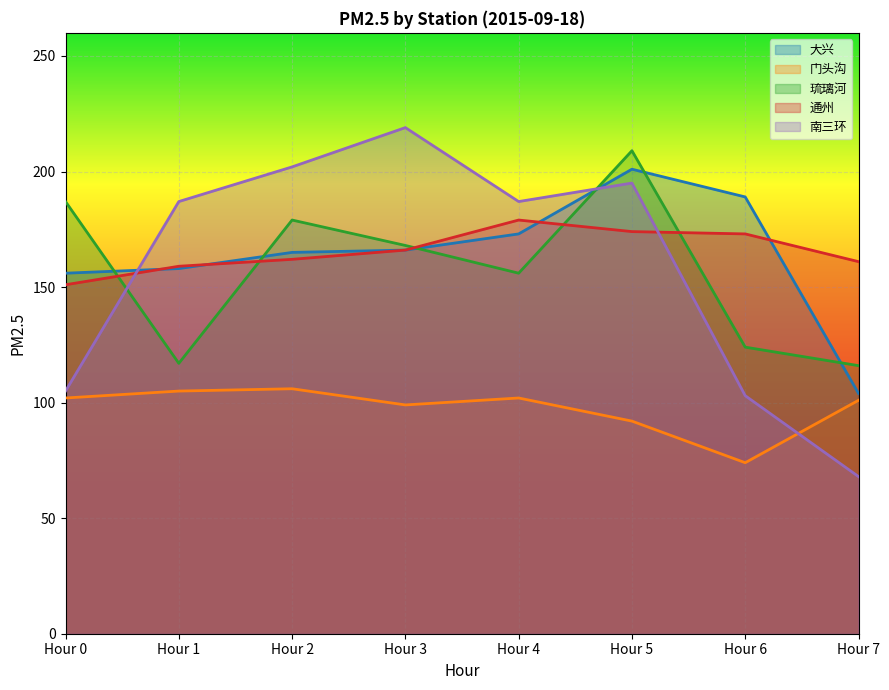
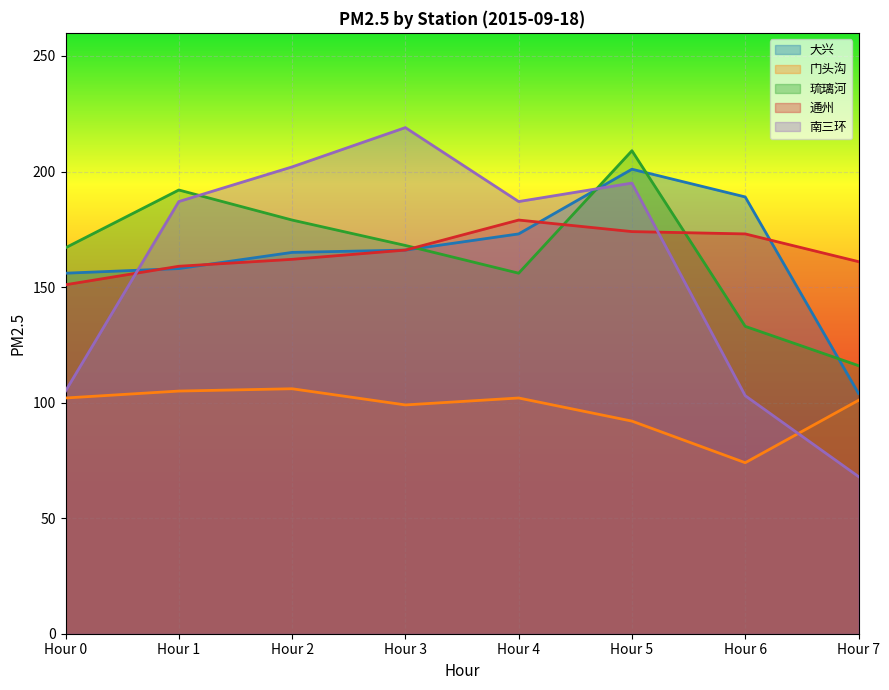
琉璃河, Hour 0: 187 -> 167
琉璃河, Hour 1: 117 -> 192
琉璃河, Hour 6: 124 -> 133
